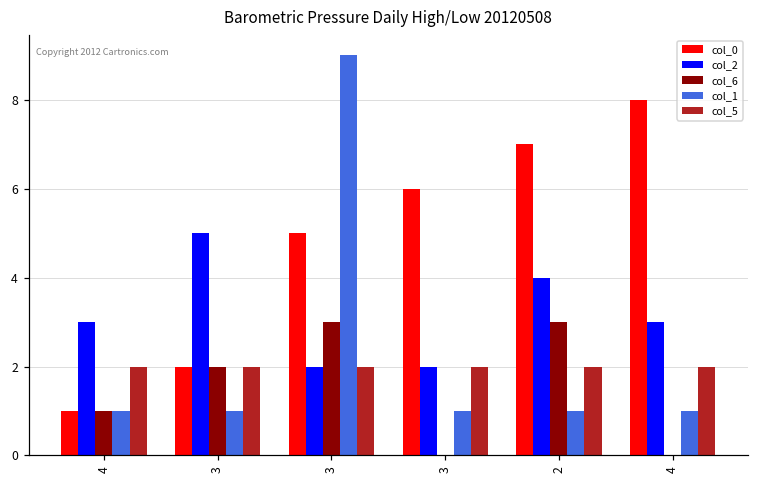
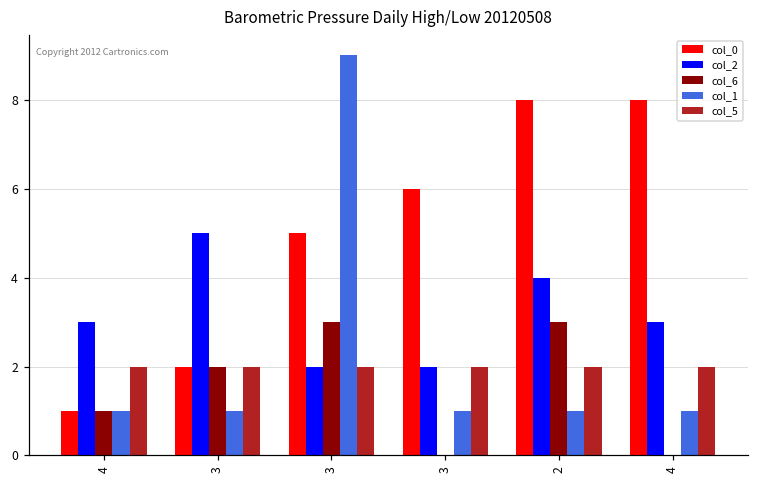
col_0, 2: 7 -> 8
